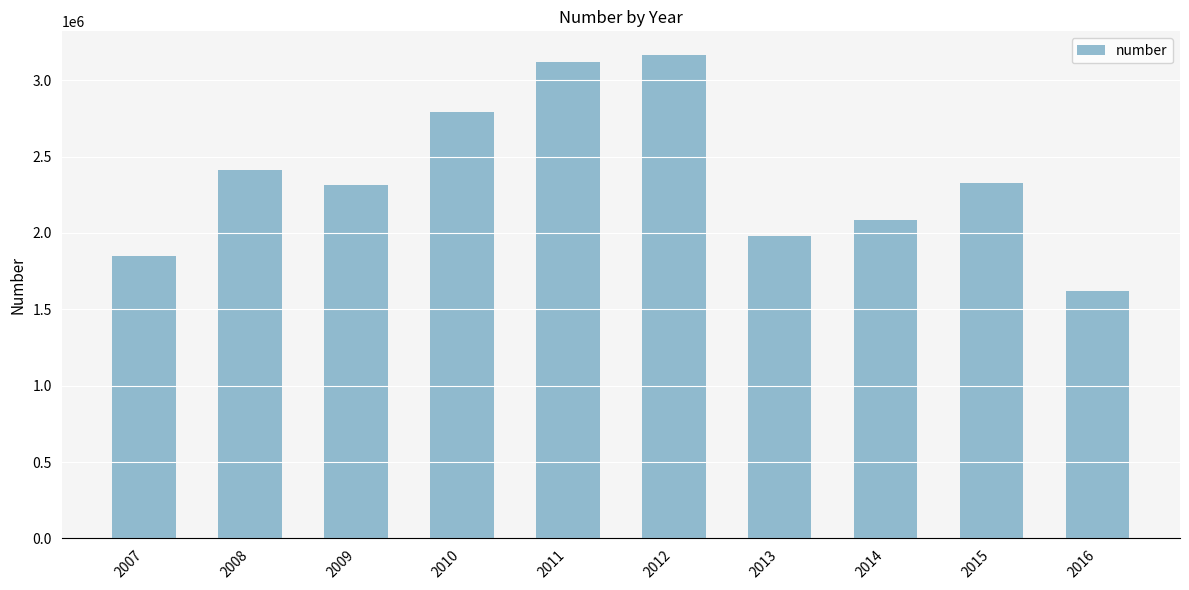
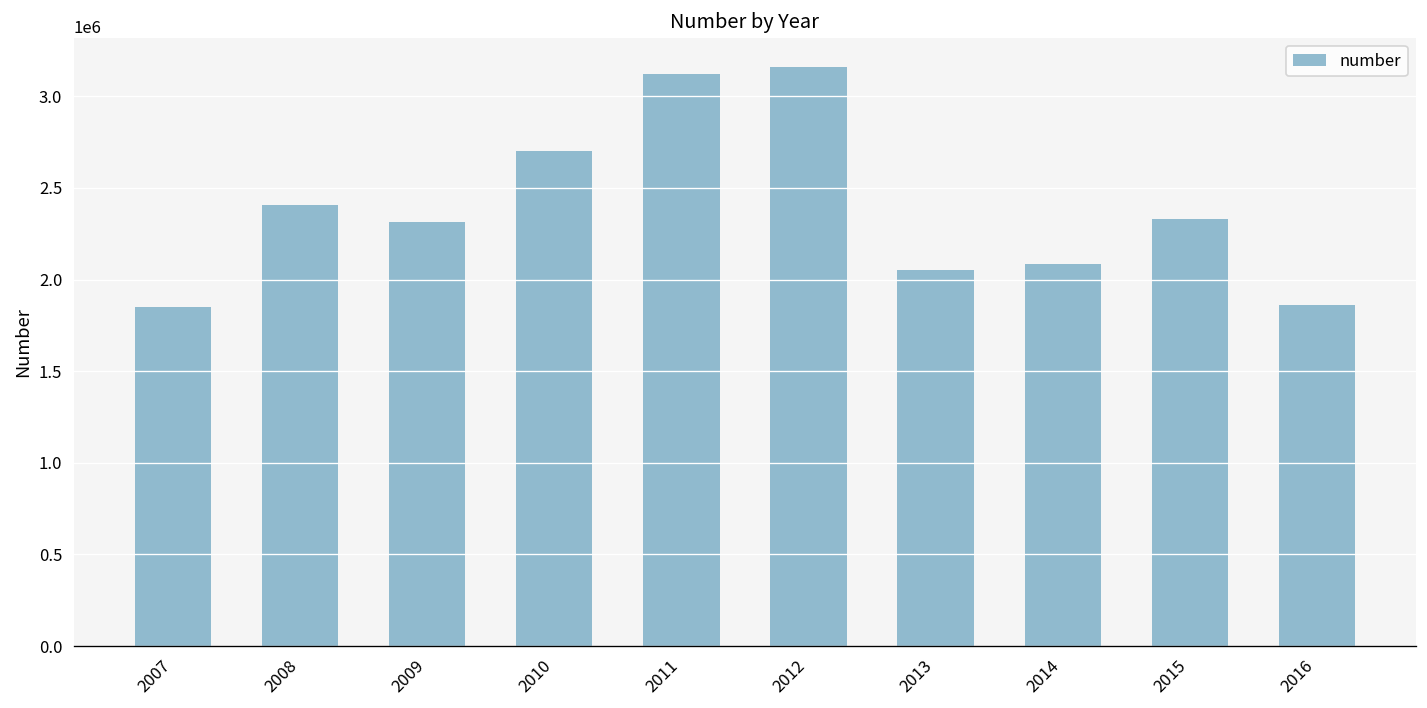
2010: 2790000 -> 2700000
2013: 1980000 -> 2050000
2016: 1620000 -> 1860000
